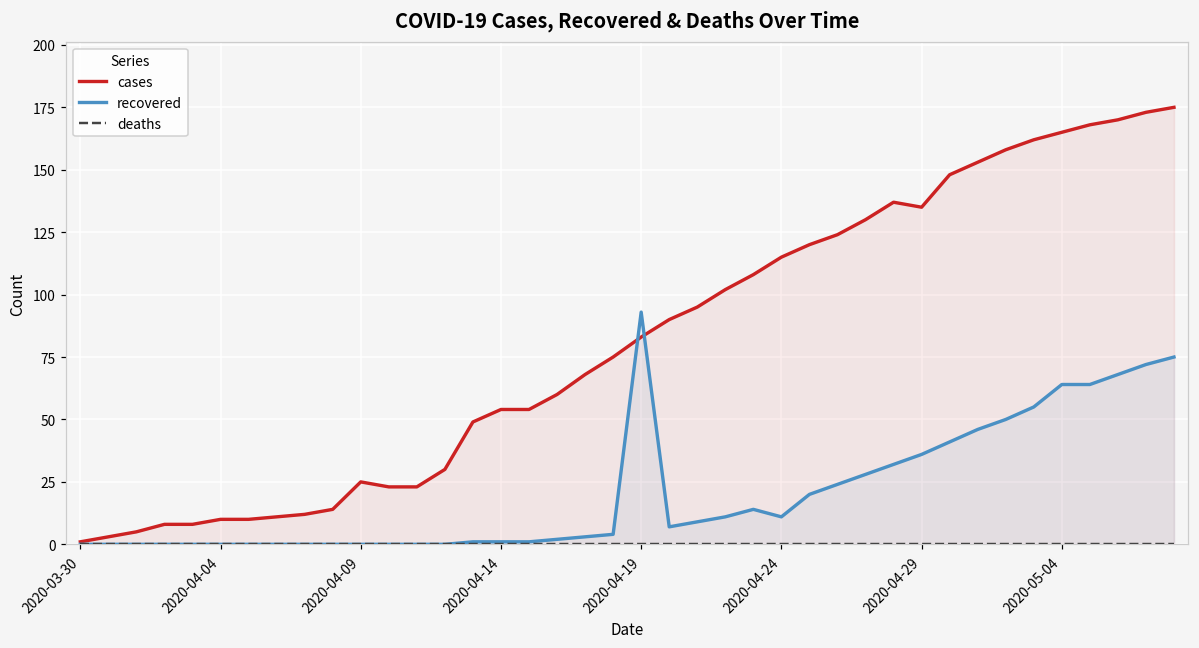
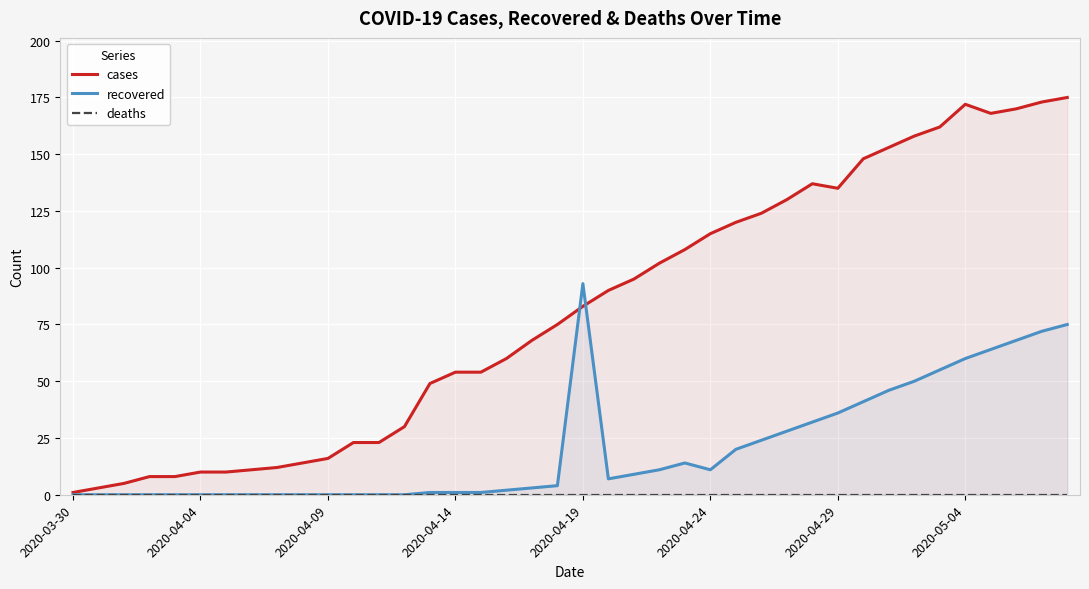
cases, 2020-04-09: 25 -> 16
cases, 2020-05-04: 165 -> 172
recovered, 2020-05-04: 64 -> 60
